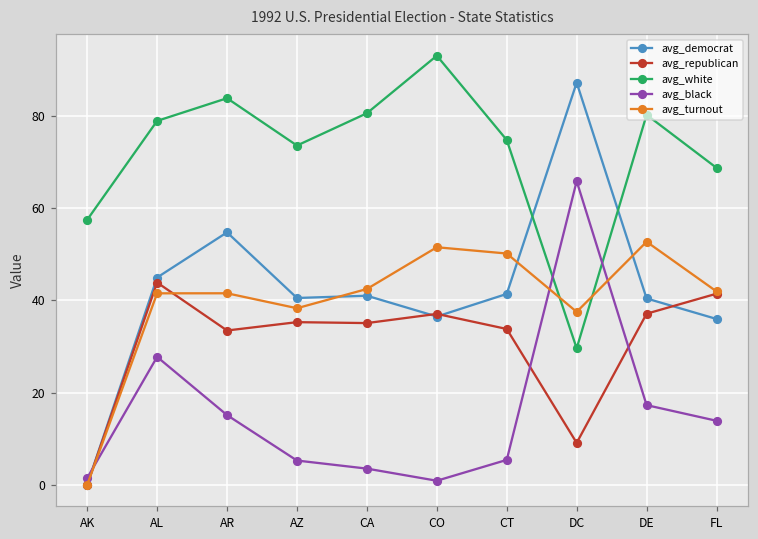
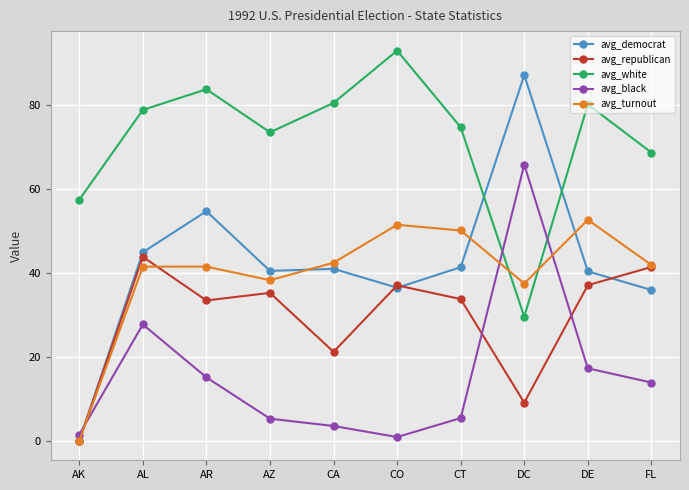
avg_republican, CA: 35 -> 21
